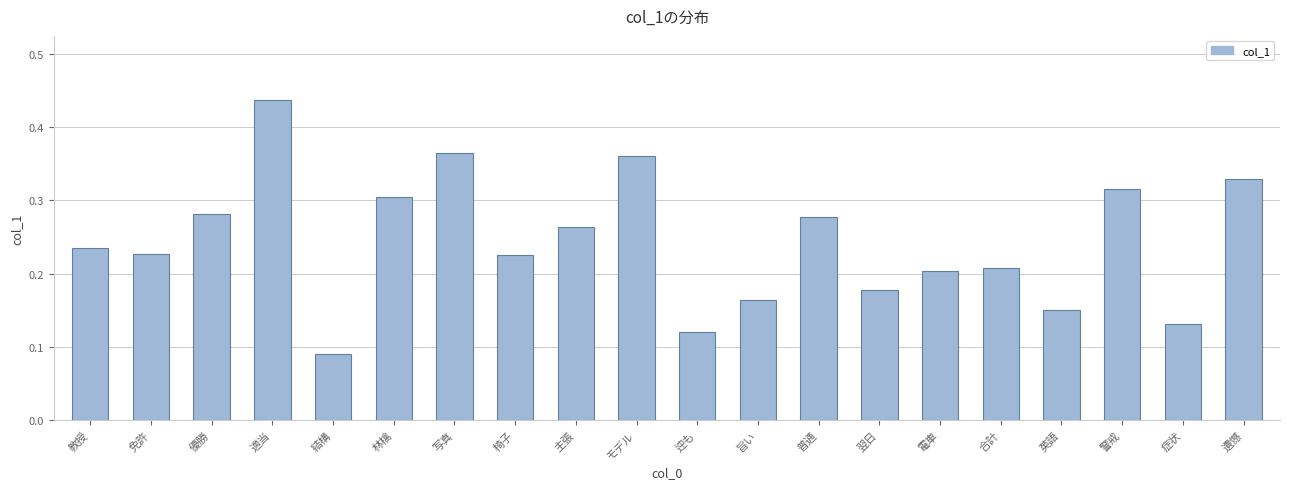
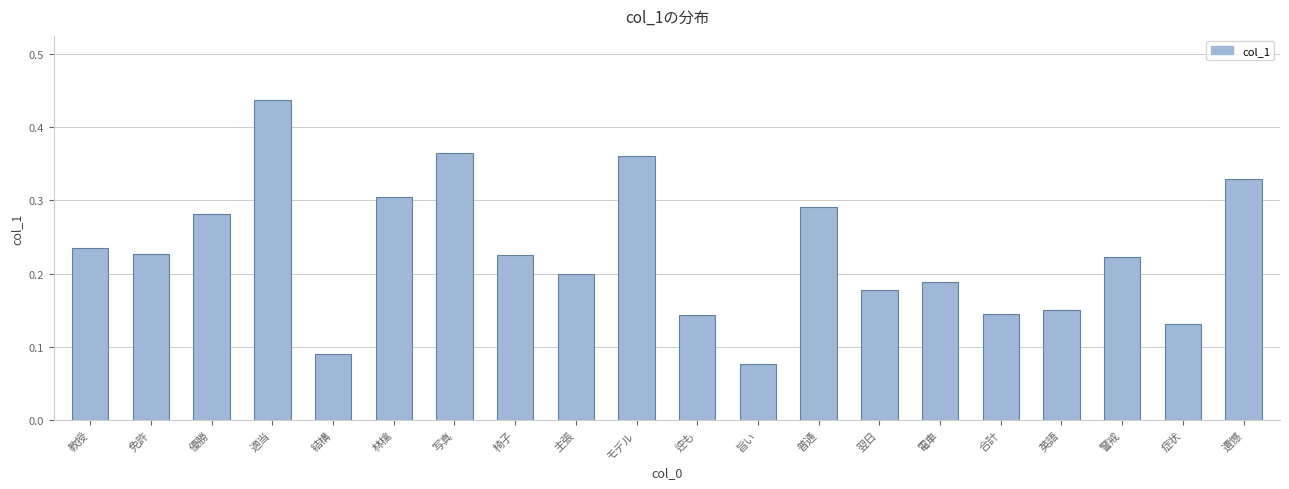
主張: 0.26 -> 0.20
迚も: 0.12 -> 0.14
旨い: 0.16 -> 0.08
普通: 0.28 -> 0.29
電車: 0.20 -> 0.19
合計: 0.21 -> 0.14
警戒: 0.32 -> 0.22
